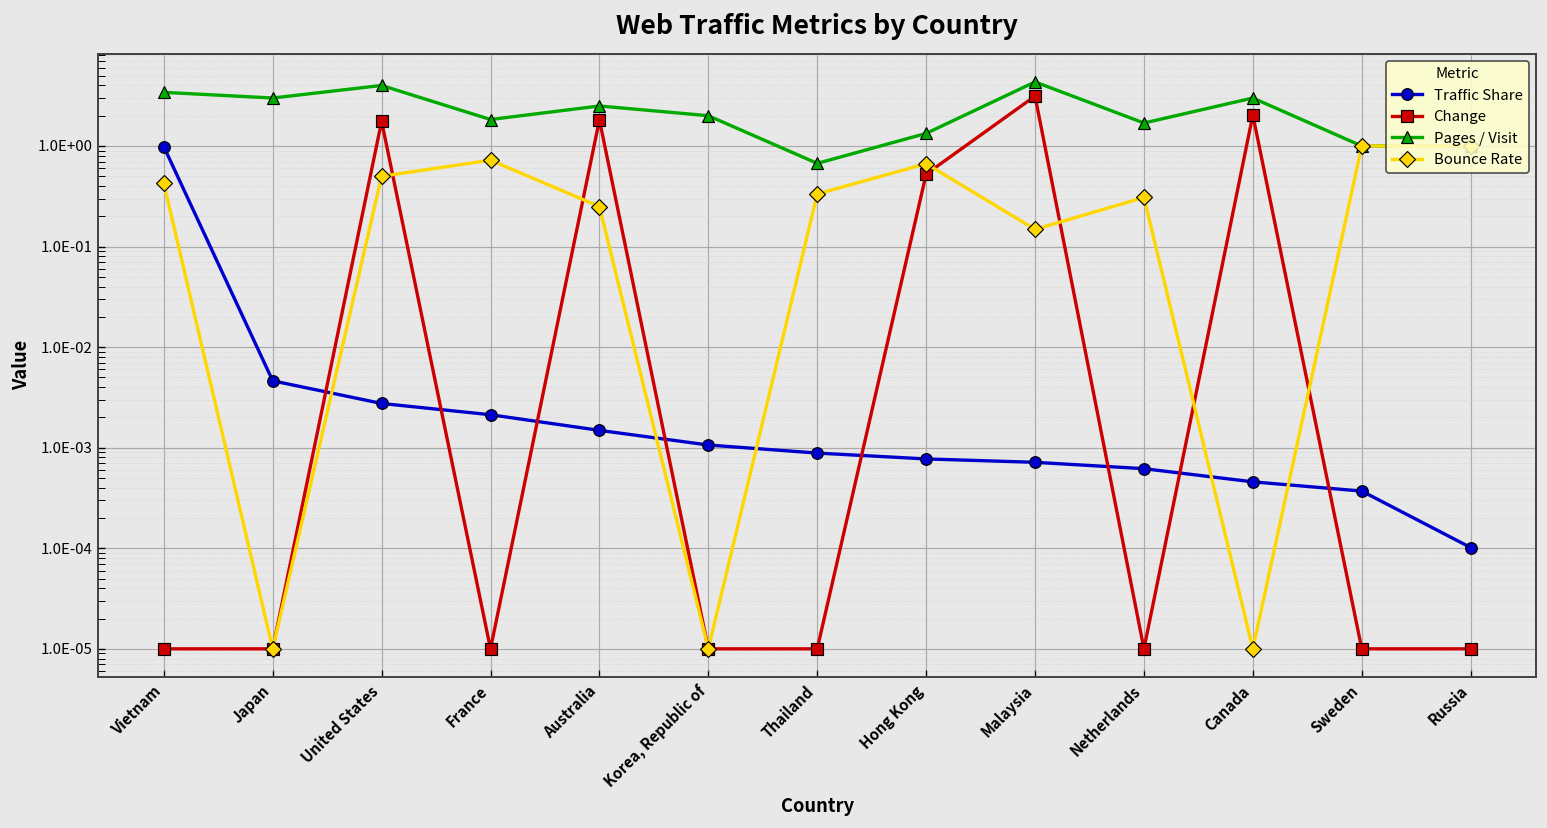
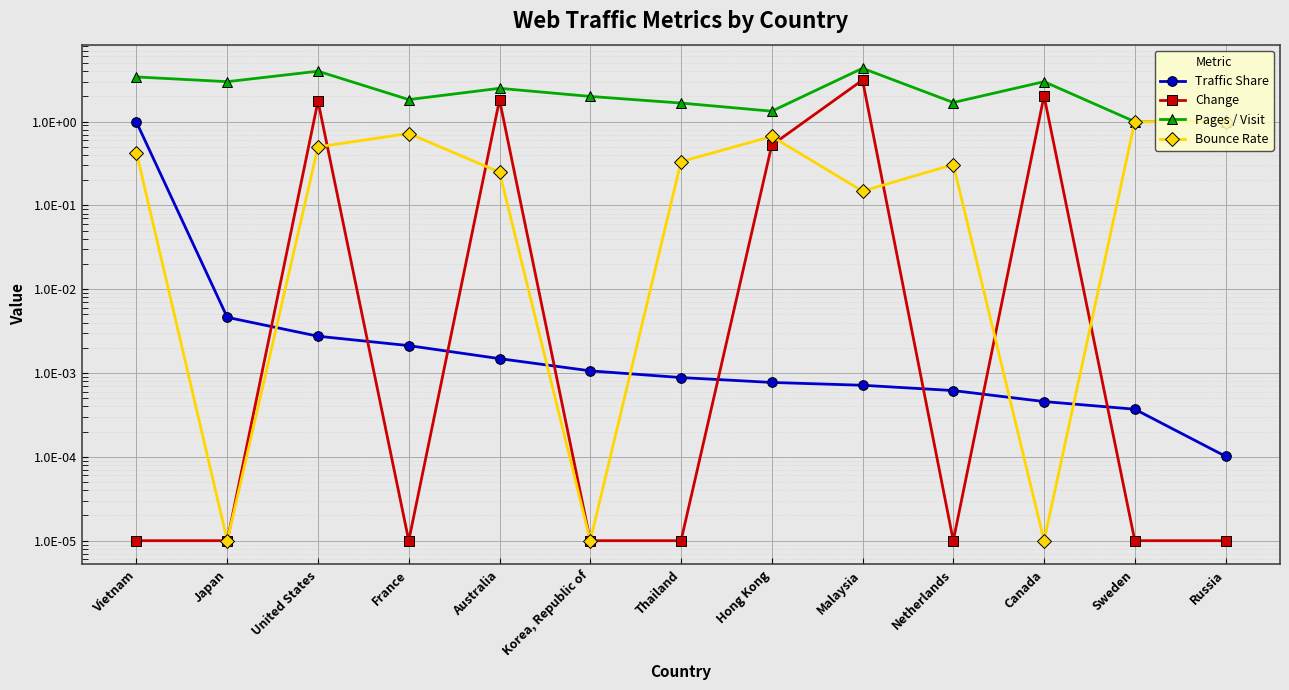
Pages / Visit, Thailand: 0.7 -> 1.7
